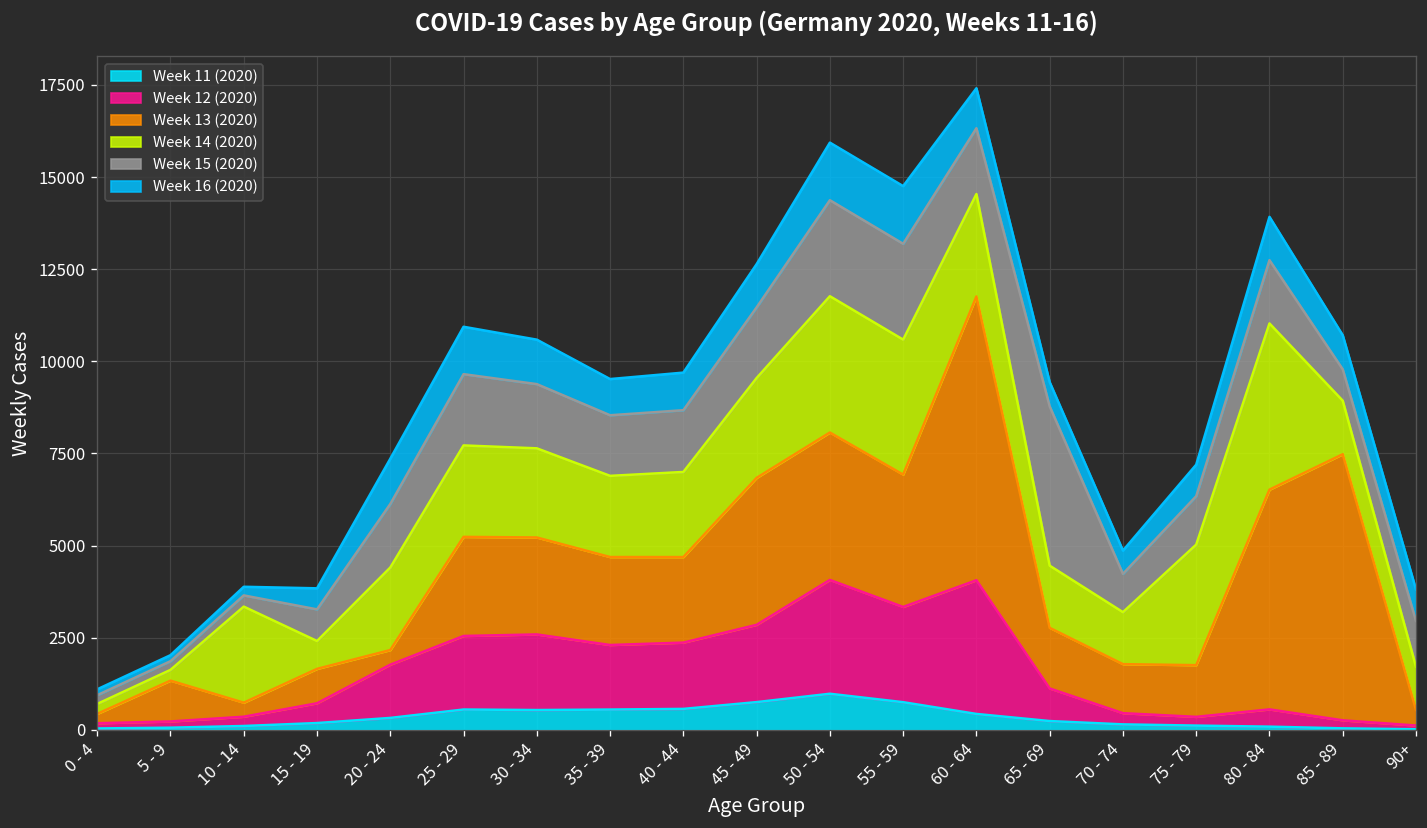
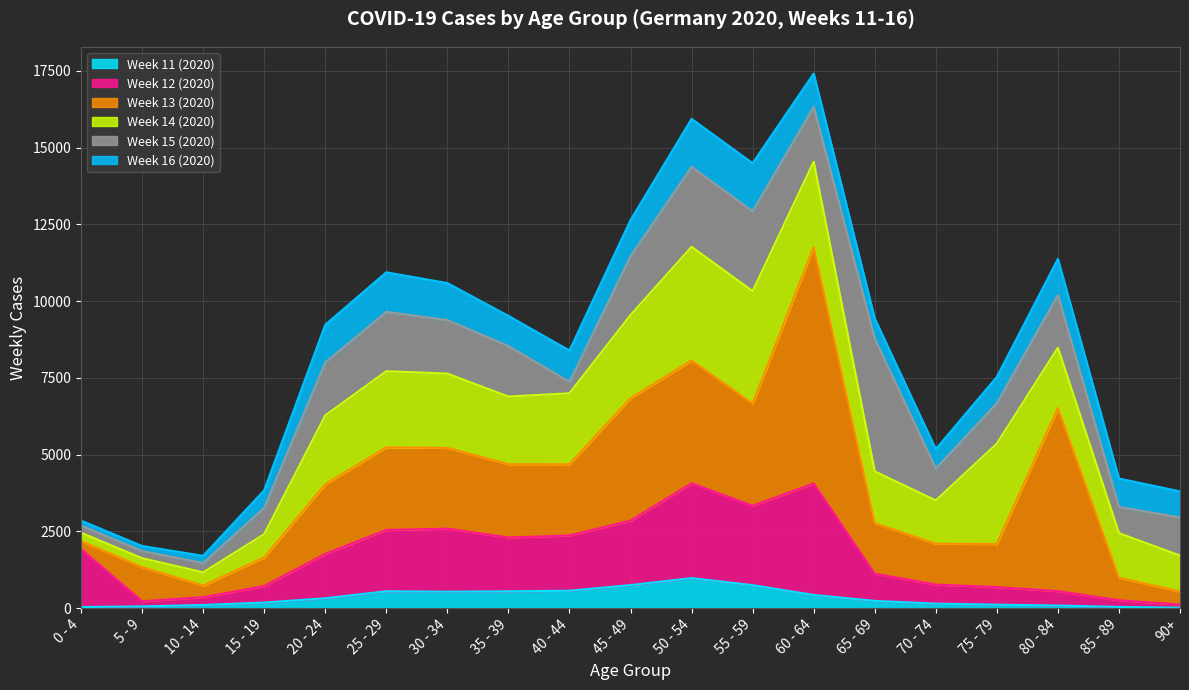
Week 12 (2020), 0 - 4: 100 -> 1900
Week 14 (2020), 10 - 14: 2600 -> 400
Week 13 (2020), 20 - 24: 400 -> 2300
Week 15 (2020), 40 - 44: 1700 -> 400
Week 13 (2020), 55 - 59: 3600 -> 3300
Week 12 (2020), 70 - 74: 300 -> 600
Week 12 (2020), 75 - 79: 200 -> 600
Week 14 (2020), 80 - 84: 4500 -> 2000
Week 13 (2020), 85 - 89: 7200 -> 700
